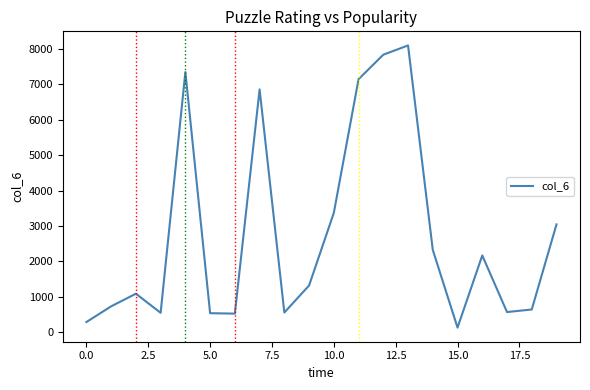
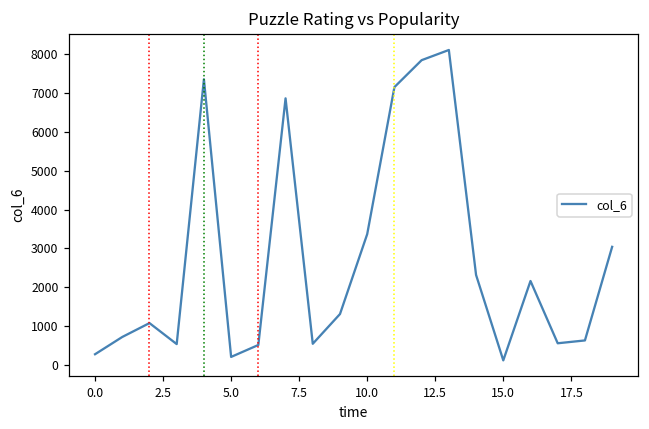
5.0: 500 -> 200
